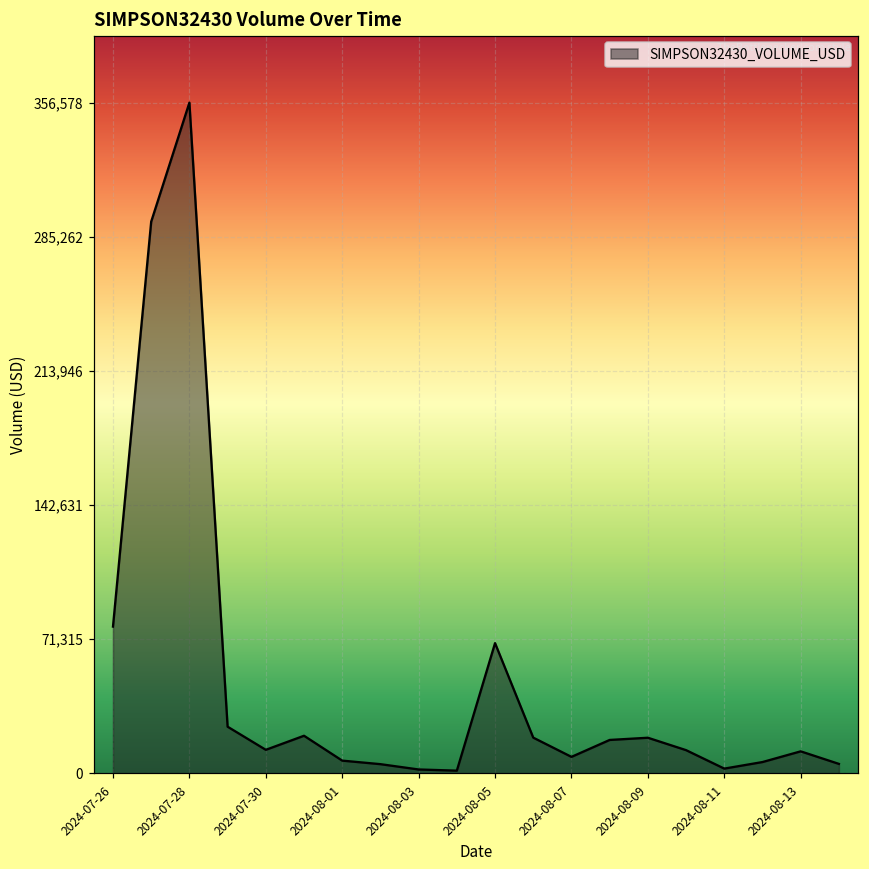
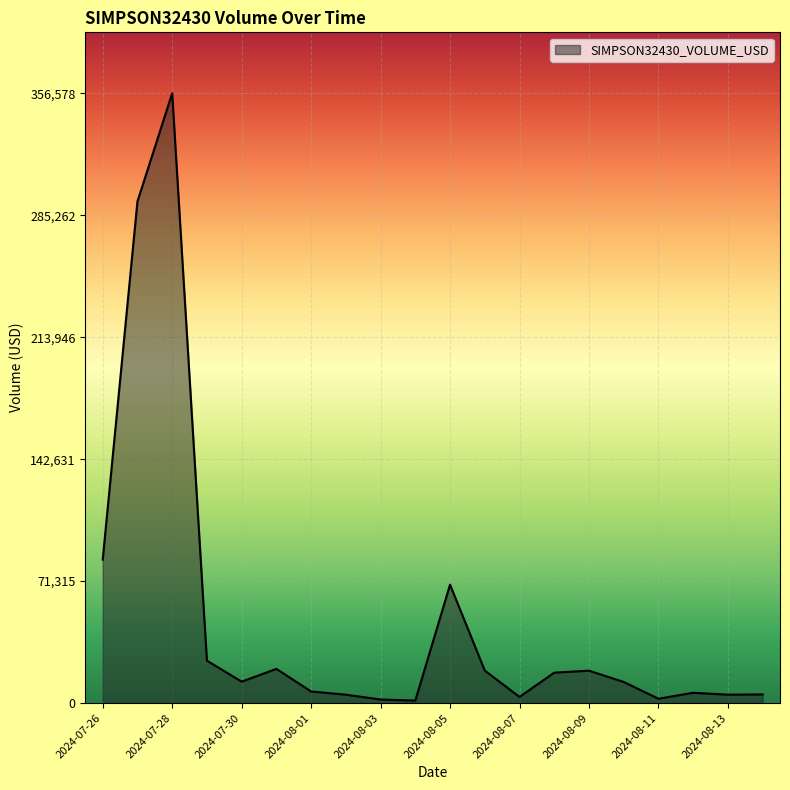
2024-07-26: 78,000 -> 84,000
2024-08-07: 9,000 -> 4,000
2024-08-13: 12,000 -> 5,000
